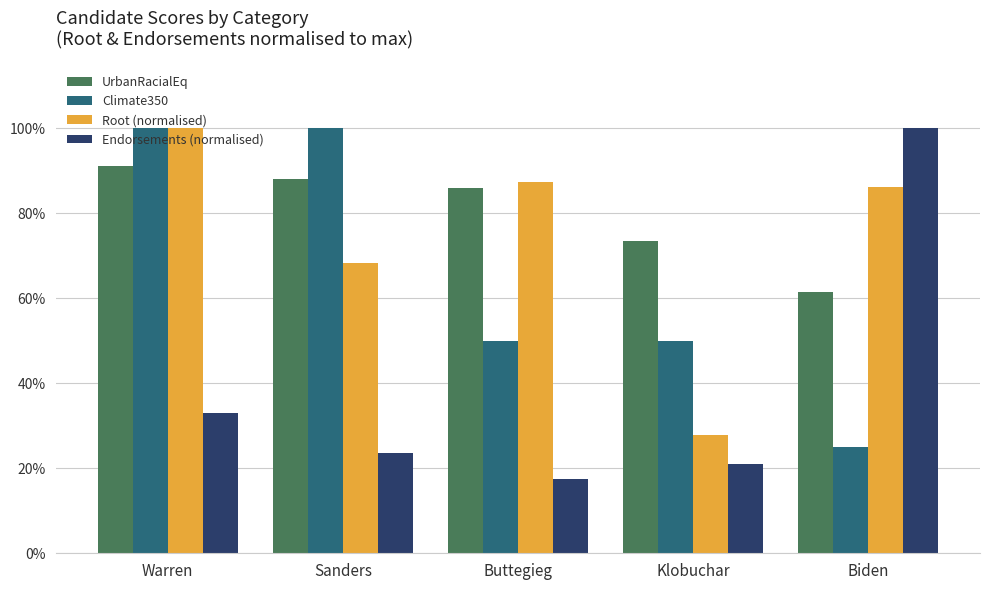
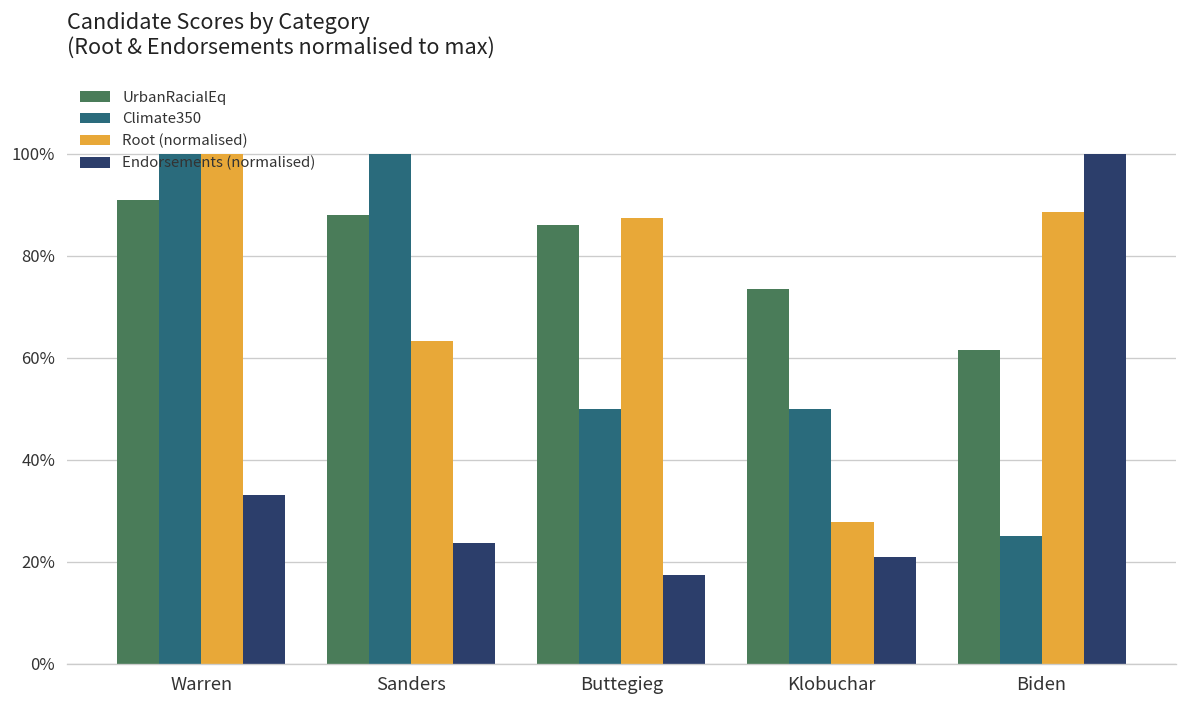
Root (normalised), Sanders: 68% -> 63%
Root (normalised), Biden: 86% -> 89%
